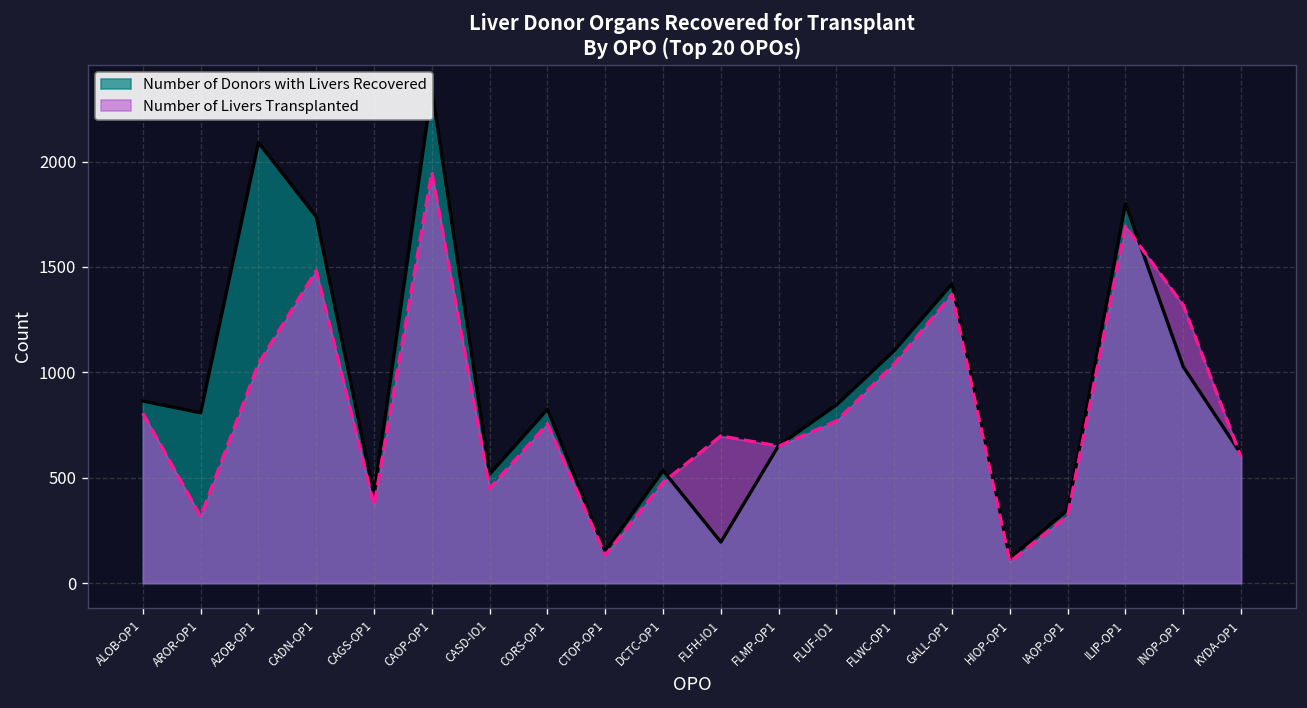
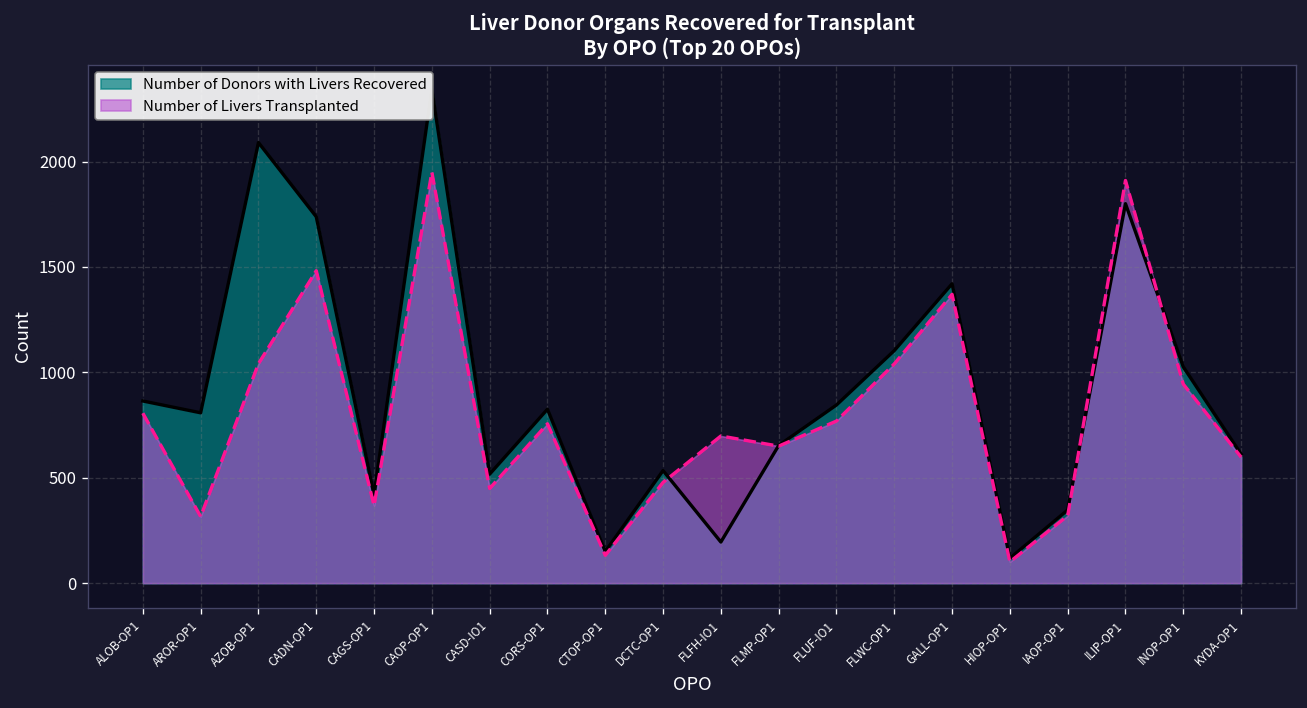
Number of Livers Transplanted, ILIP-OP1: 1690 -> 1910
Number of Livers Transplanted, INOP-OP1: 1320 -> 940
